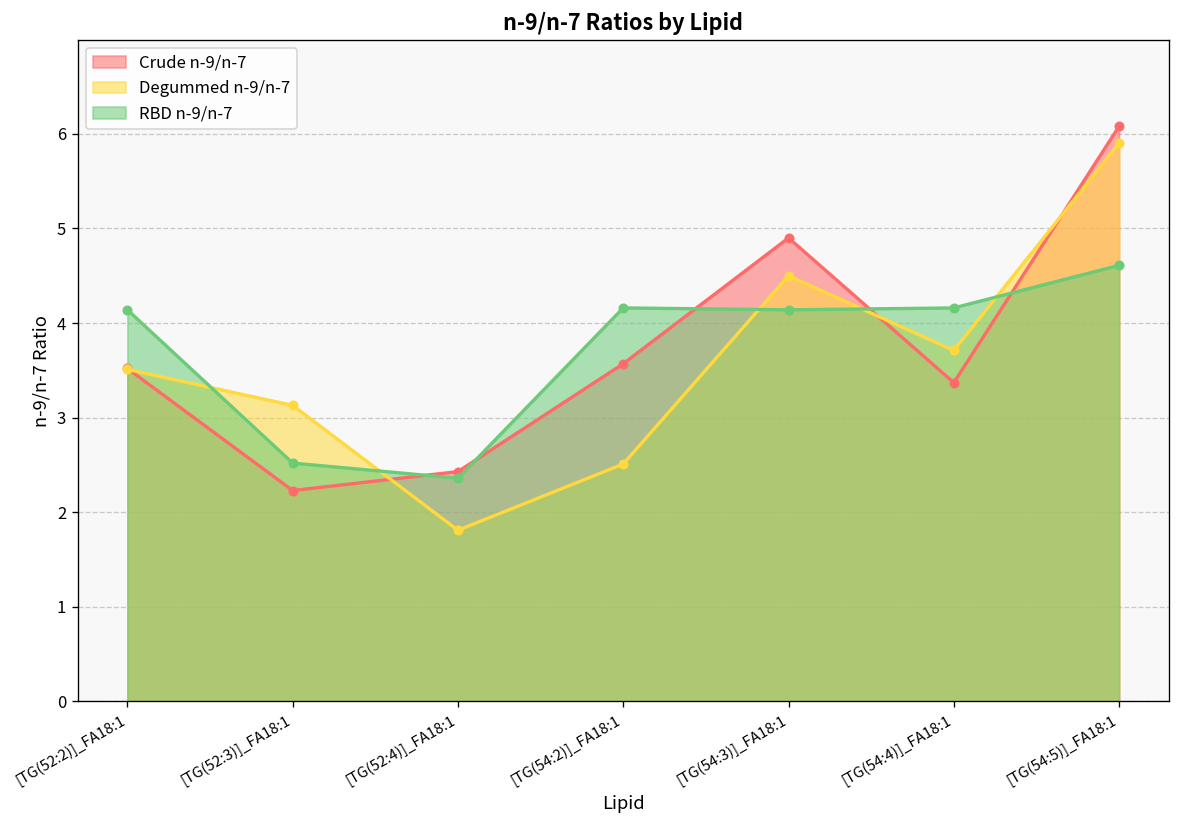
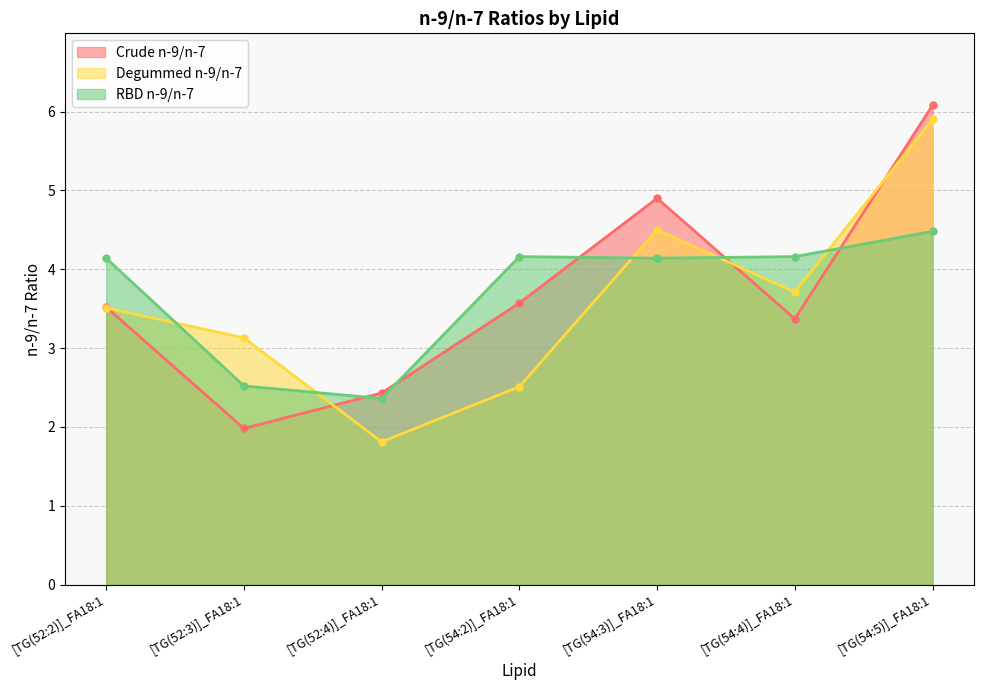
Crude n-9/n-7, [TG(52:3)]_FA18:1: 2.2 -> 2.0
RBD n-9/n-7, [TG(54:5)]_FA18:1: 4.6 -> 4.5
